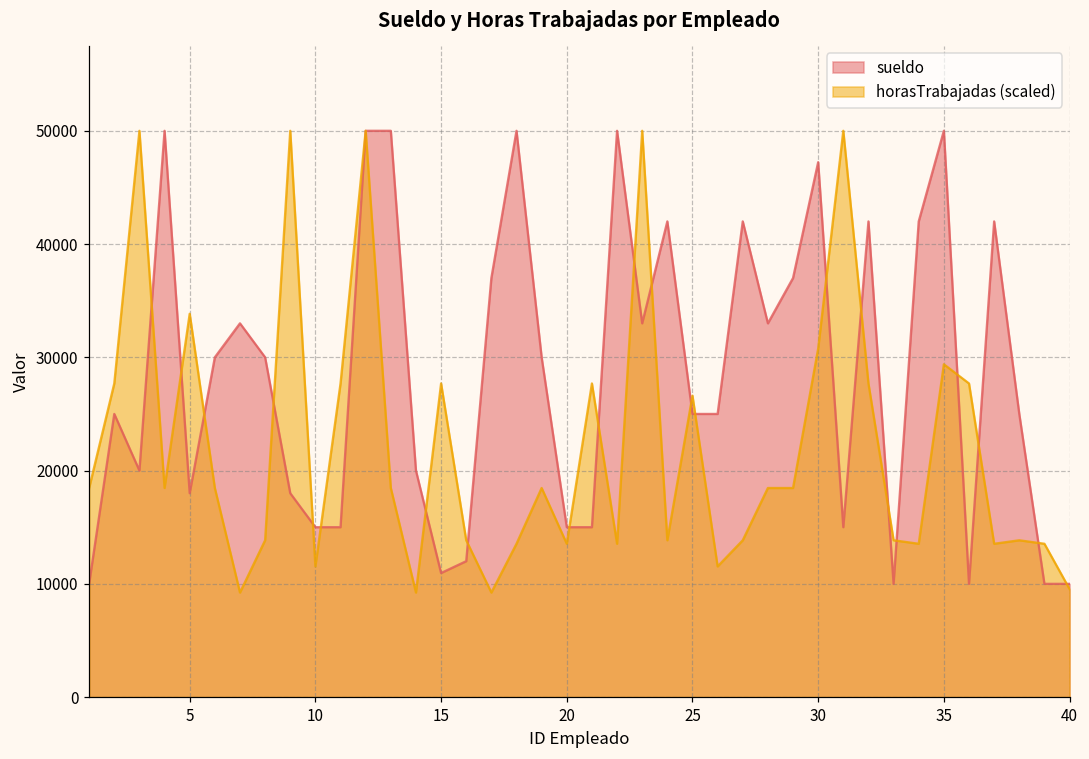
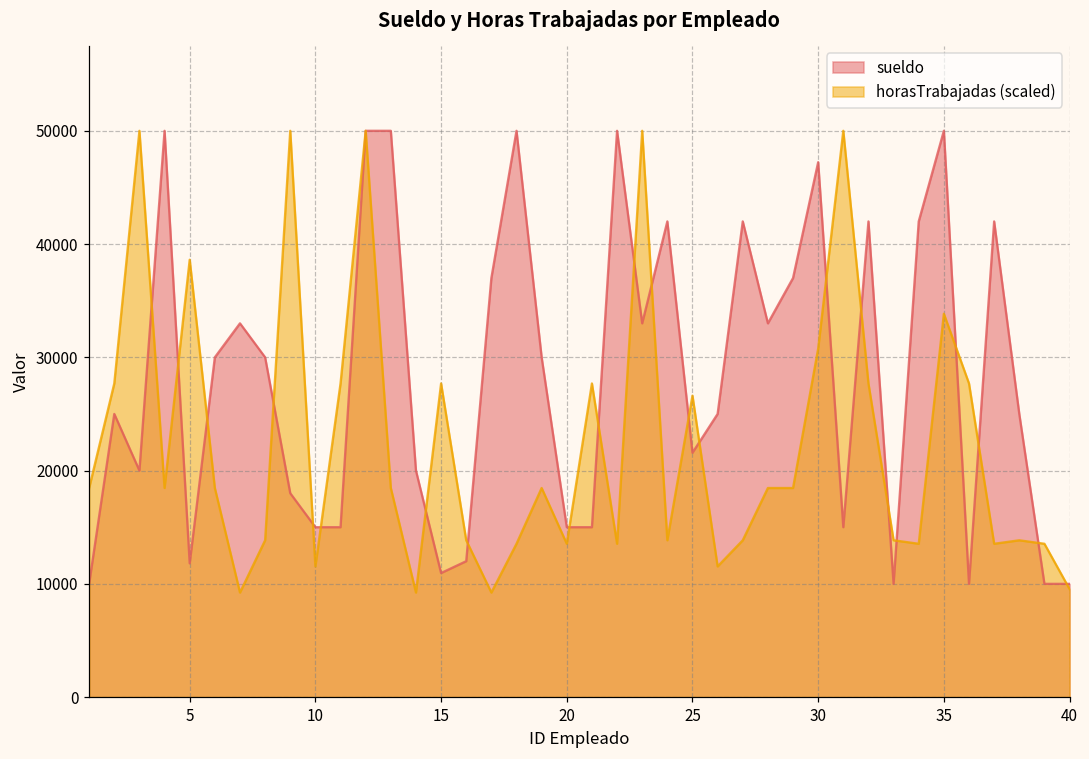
sueldo, 5: 18000 -> 11800
horasTrabajadas (scaled), 5: 33800 -> 38600
sueldo, 25: 25000 -> 21600
horasTrabajadas (scaled), 35: 29400 -> 33800
